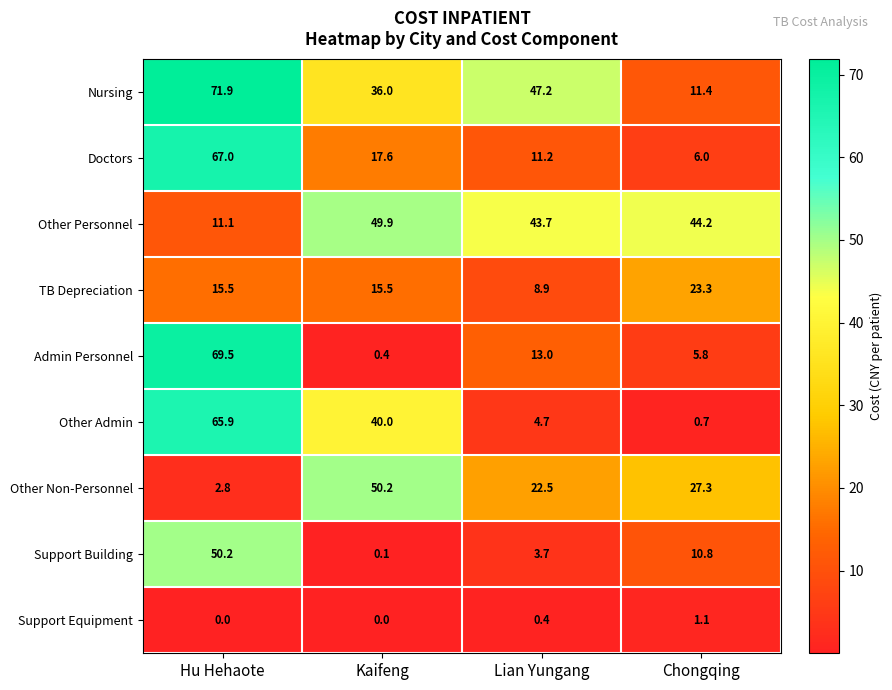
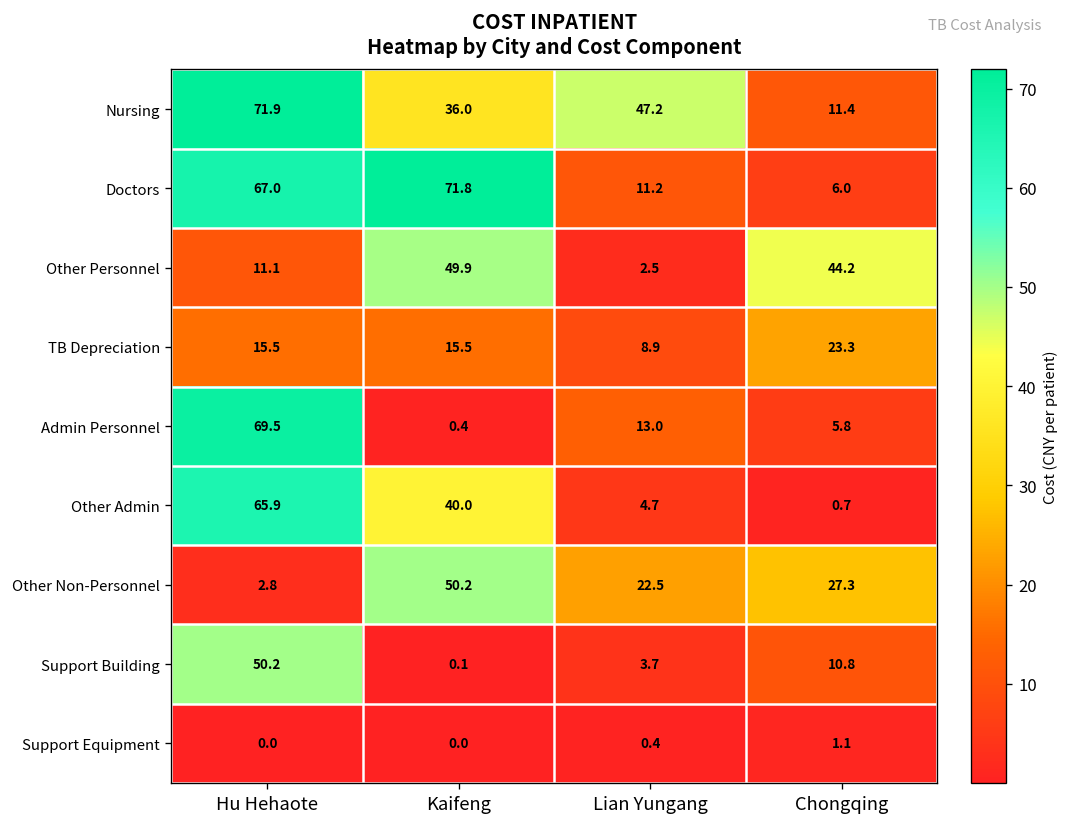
Doctors, Kaifeng: 17.6 -> 71.8
Other Personnel, Lian Yungang: 43.7 -> 2.5
